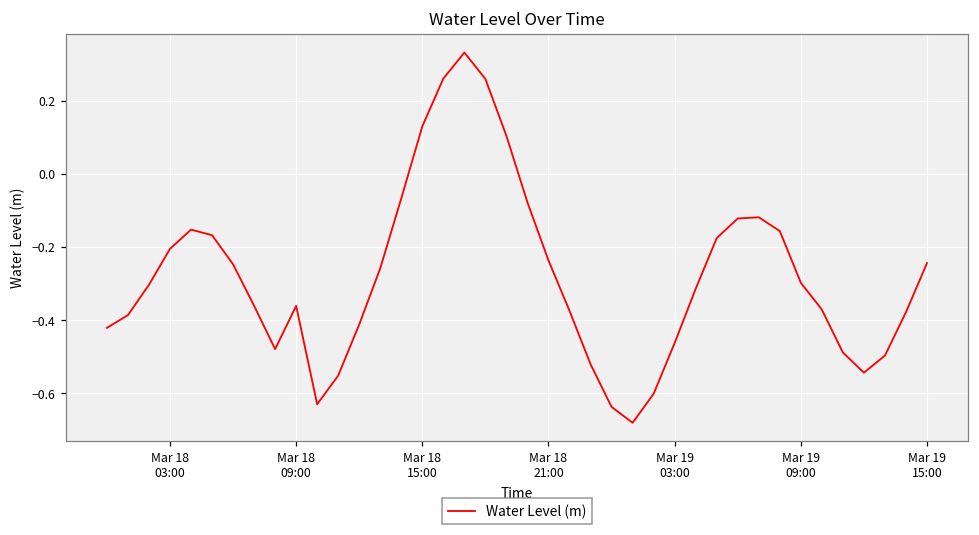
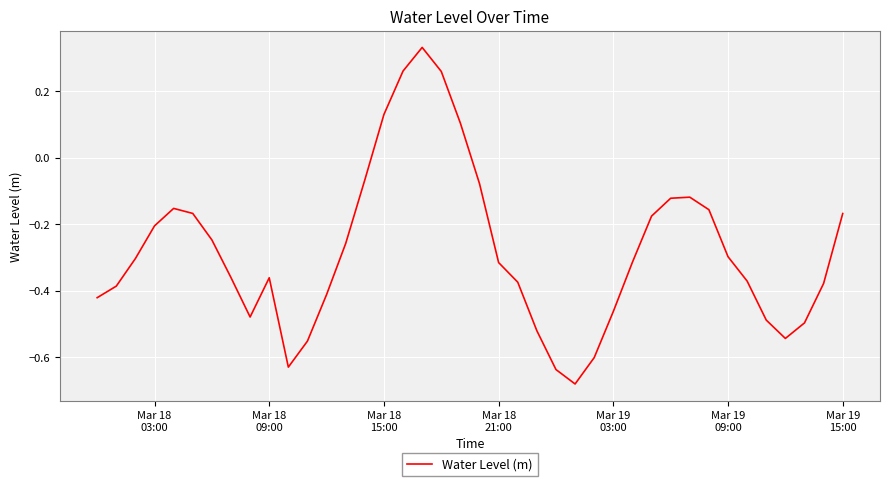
Mar 18 21:00: -0.24 -> -0.32
Mar 19 15:00: -0.24 -> -0.17
